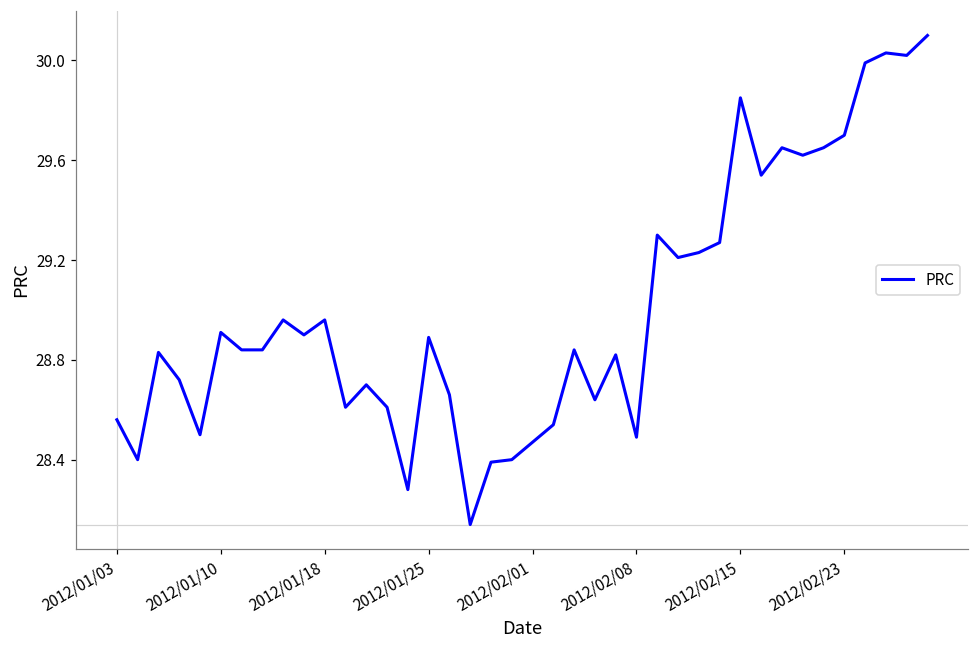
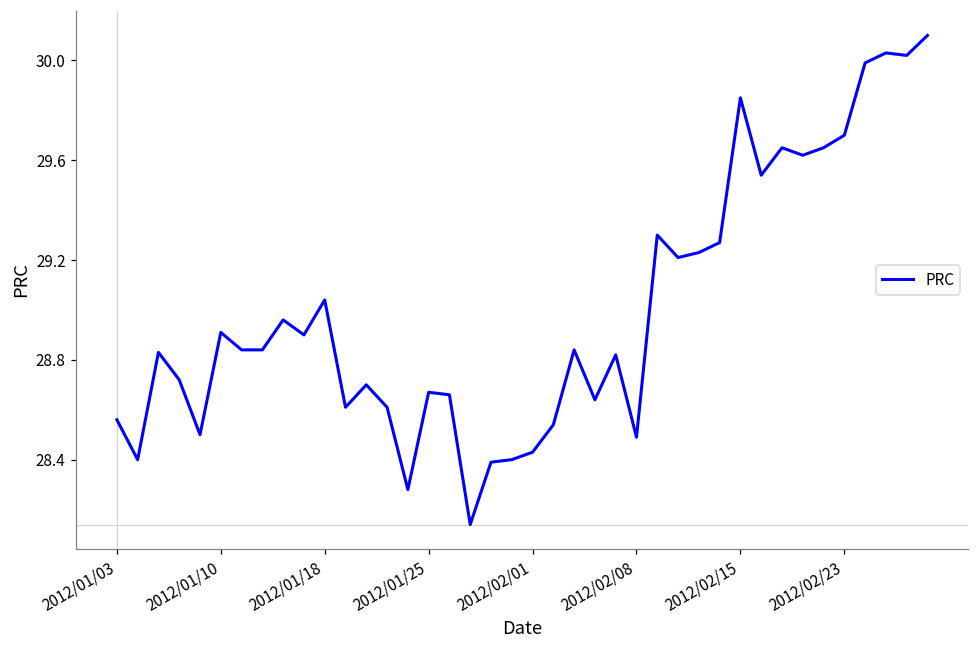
2012/01/18: 28.96 -> 29.04
2012/01/25: 28.89 -> 28.67
2012/02/01: 28.47 -> 28.43
